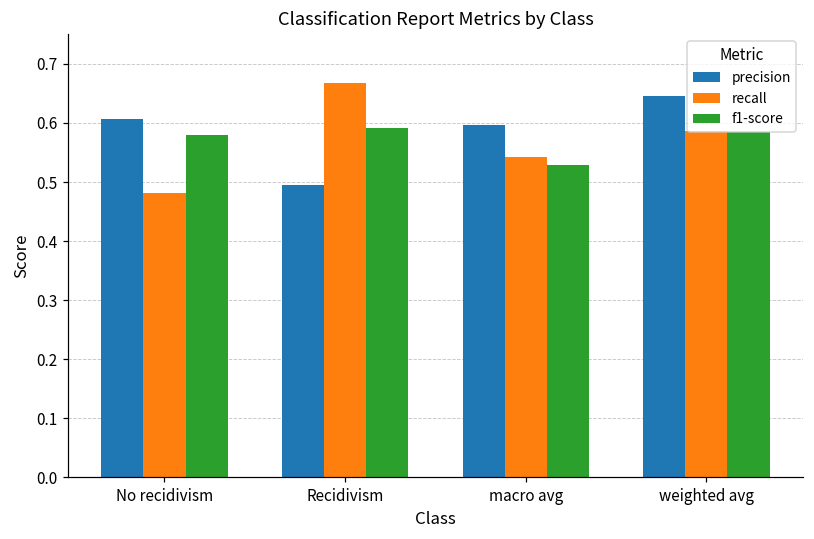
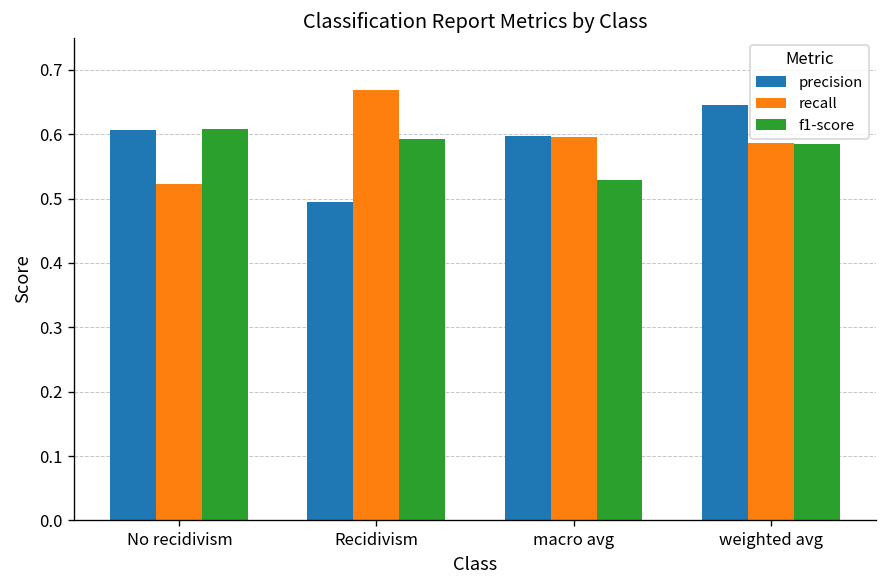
recall, No recidivism: 0.48 -> 0.52
f1-score, No recidivism: 0.58 -> 0.61
recall, macro avg: 0.54 -> 0.60
